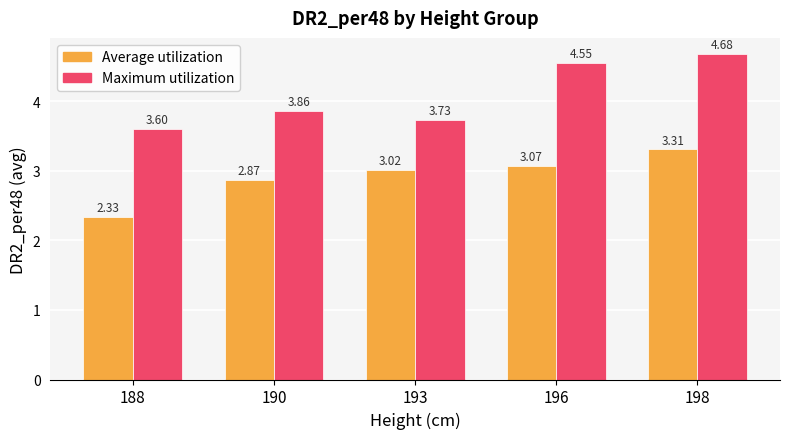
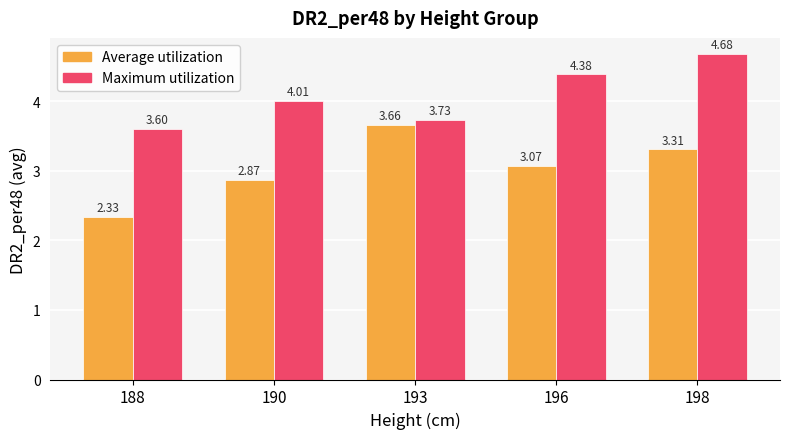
Maximum utilization, 190: 3.86 -> 4.01
Average utilization, 193: 3.02 -> 3.66
Maximum utilization, 196: 4.55 -> 4.38
